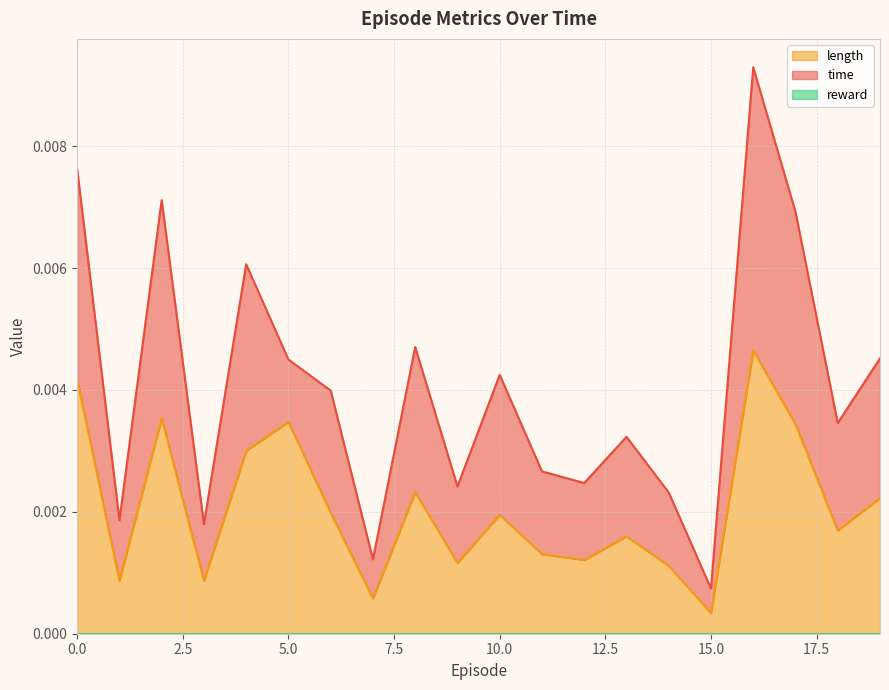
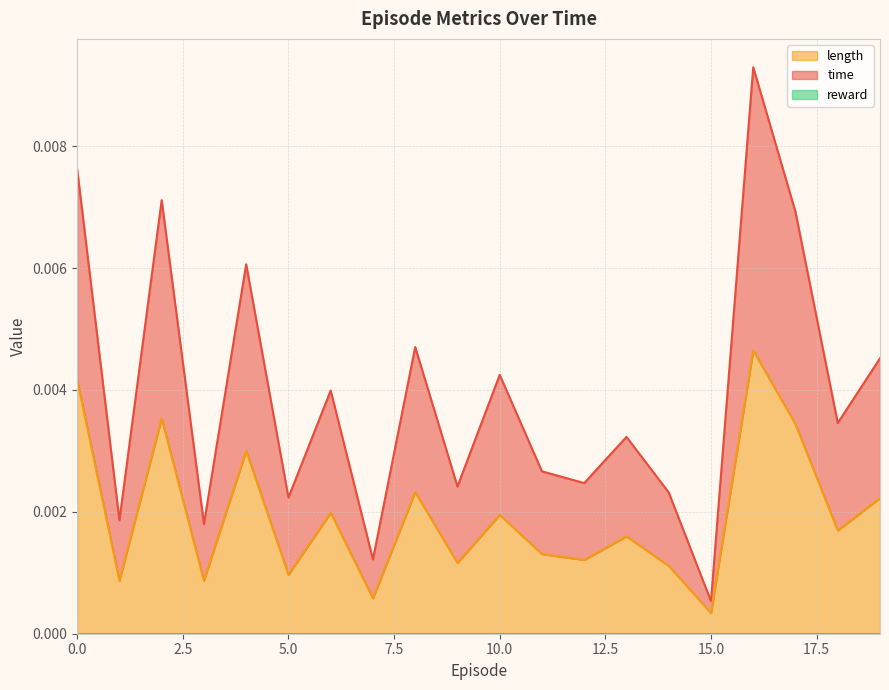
length, 5.0: 0.0035 -> 0.0010
time, 5.0: 0.0010 -> 0.0013
time, 15.0: 0.0004 -> 0.0002
